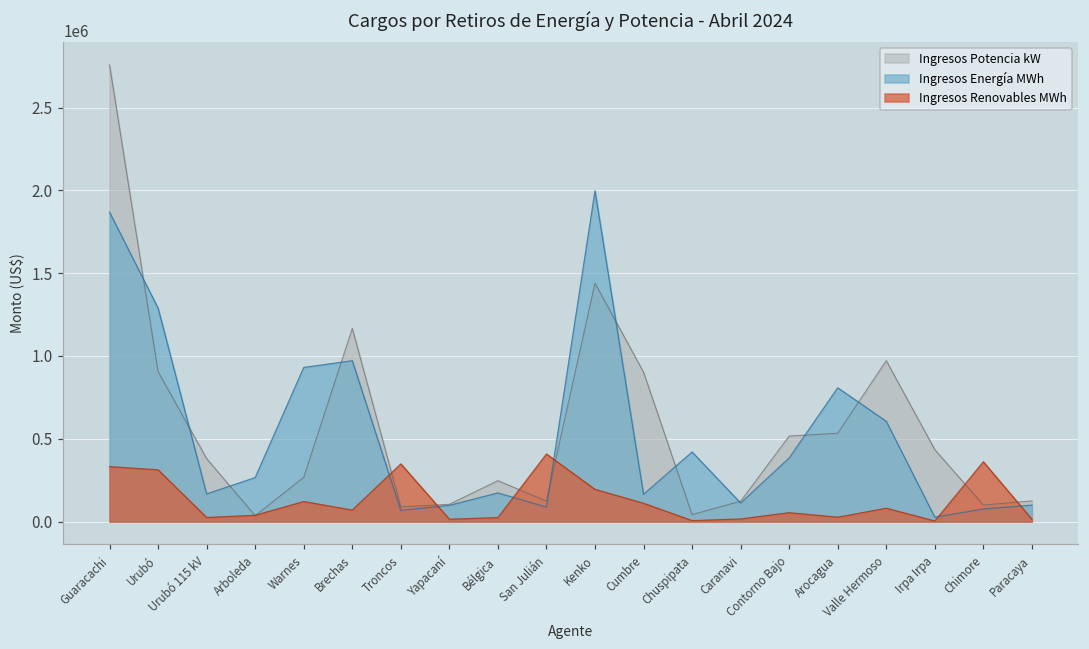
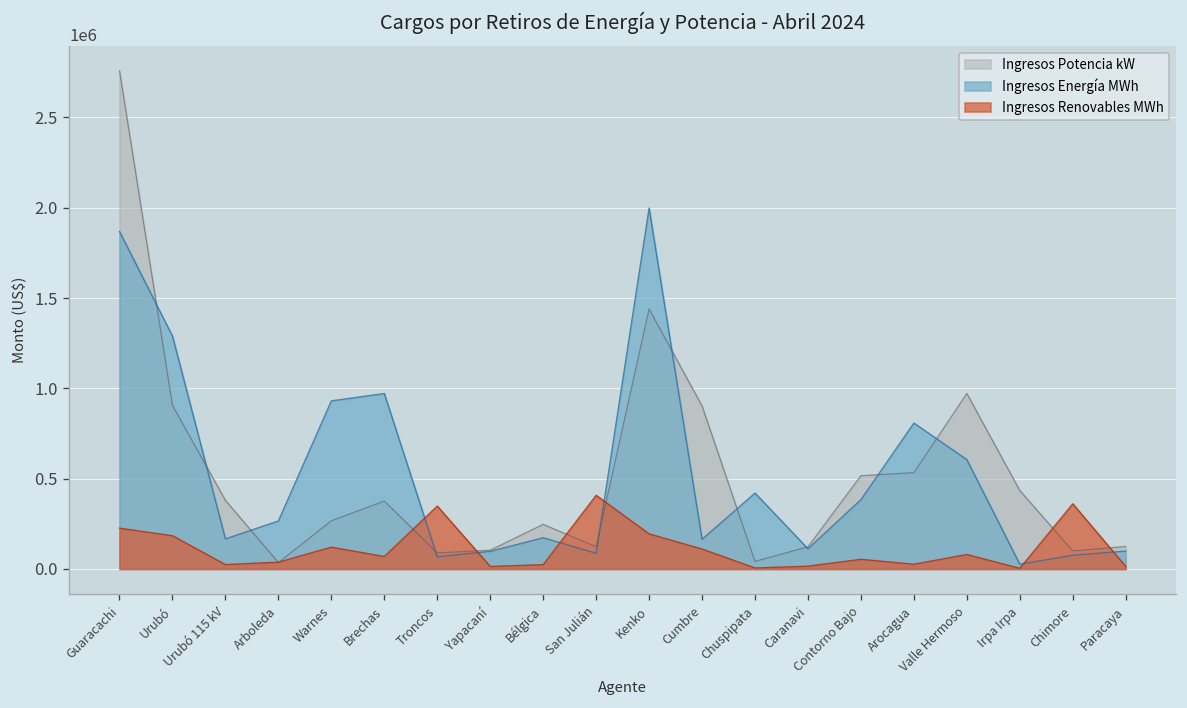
Ingresos Renovables MWh, Guaracachi: 330000 -> 230000
Ingresos Renovables MWh, Urubó: 310000 -> 180000
Ingresos Potencia kW, Brechas: 1170000 -> 380000
